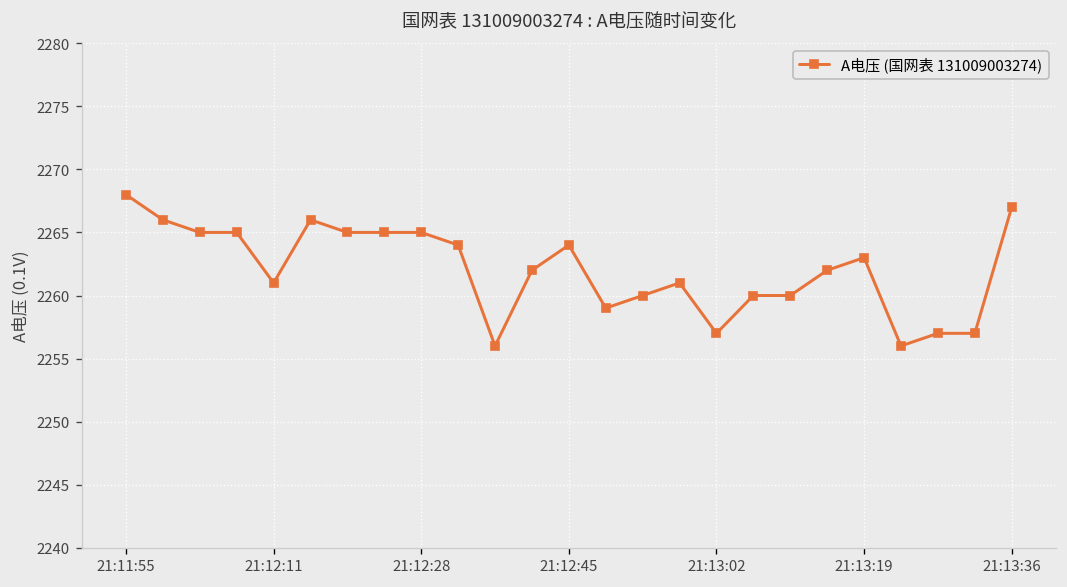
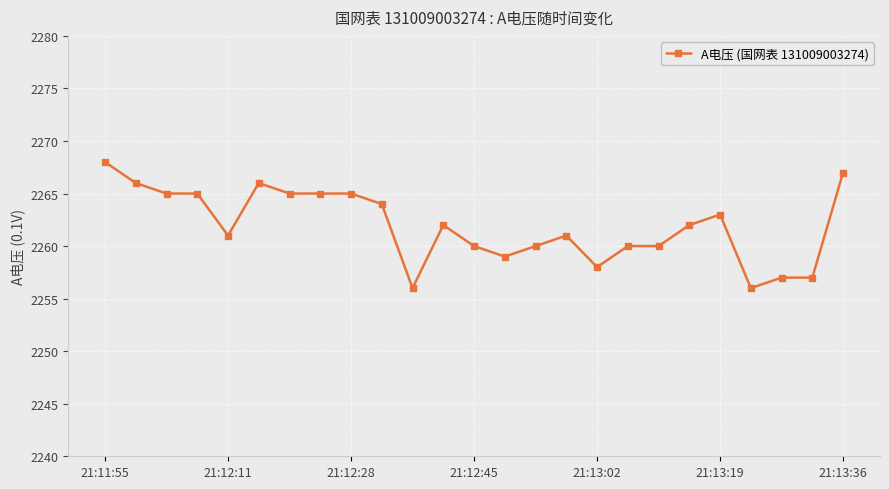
21:12:45: 2264 -> 2260
21:13:02: 2257 -> 2258
